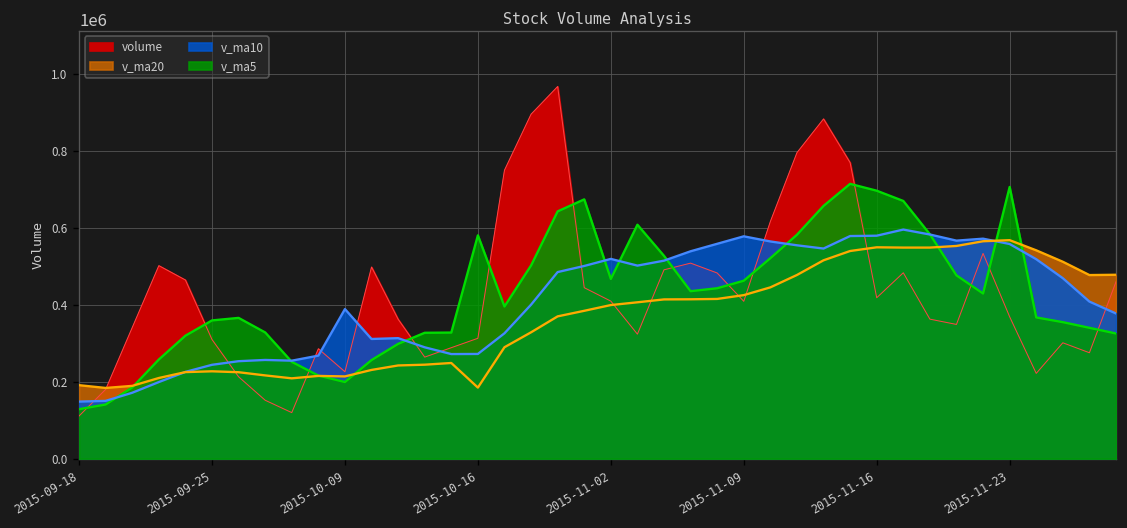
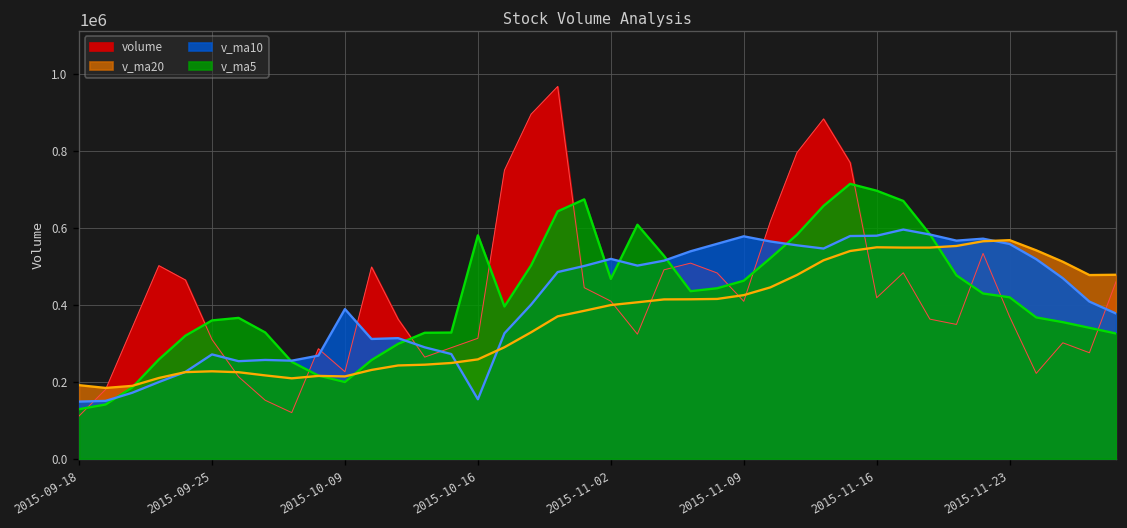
v_ma10, 2015-09-25: 240000 -> 270000
v_ma20, 2015-10-16: 180000 -> 260000
v_ma10, 2015-10-16: 270000 -> 150000
v_ma5, 2015-11-23: 710000 -> 420000
